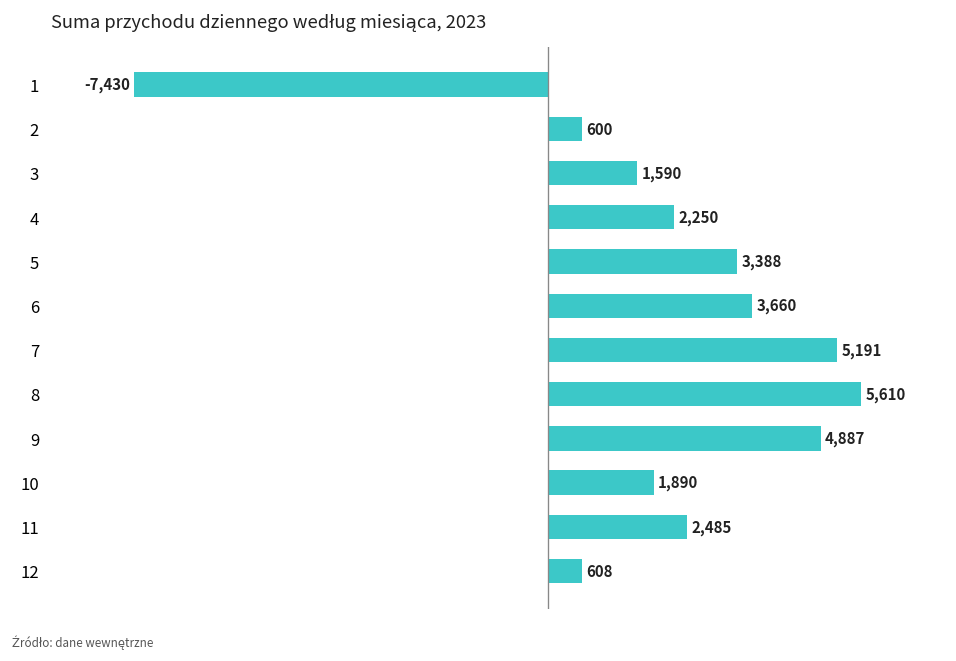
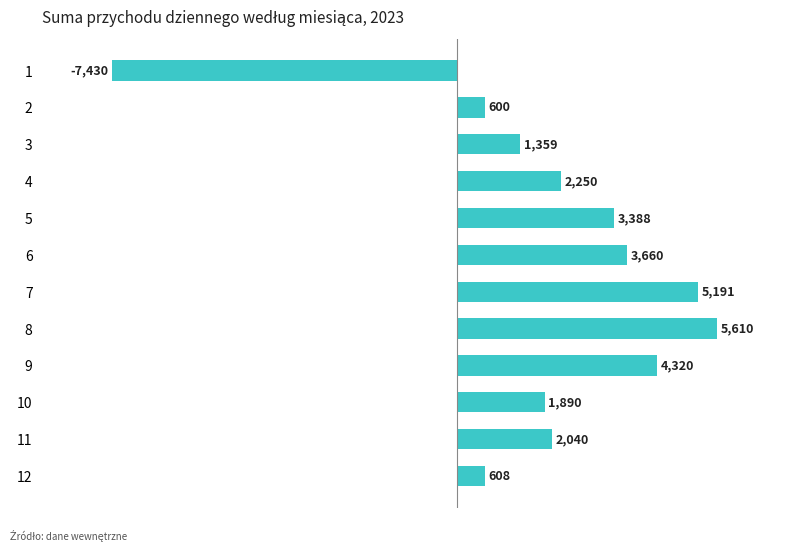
3: 1,590 -> 1,359
9: 4,887 -> 4,320
11: 2,485 -> 2,040
